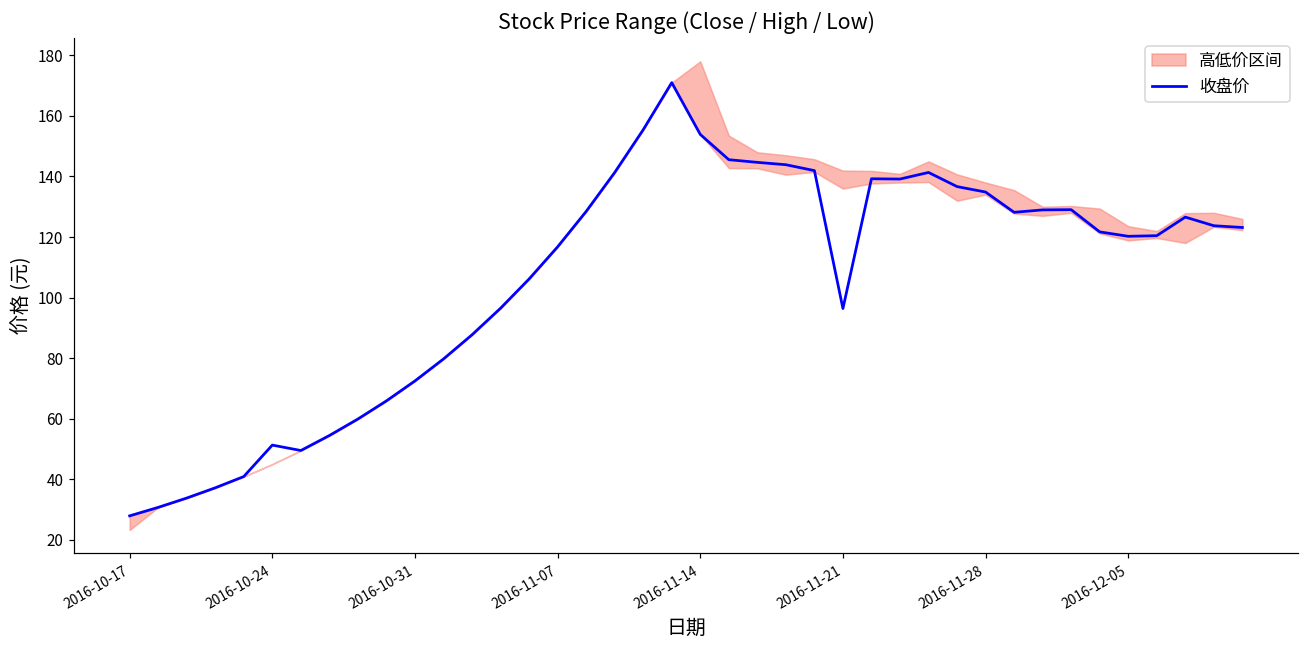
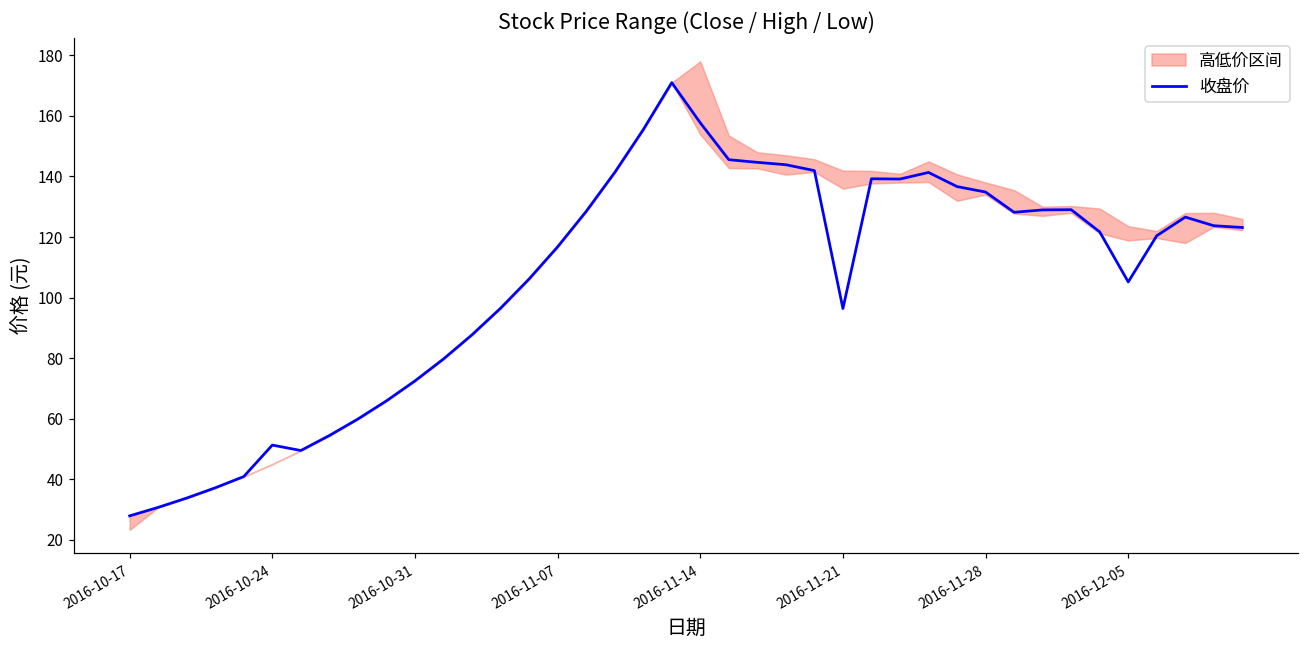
收盘价, 2016-11-14: 154 -> 158
收盘价, 2016-12-05: 120 -> 105
